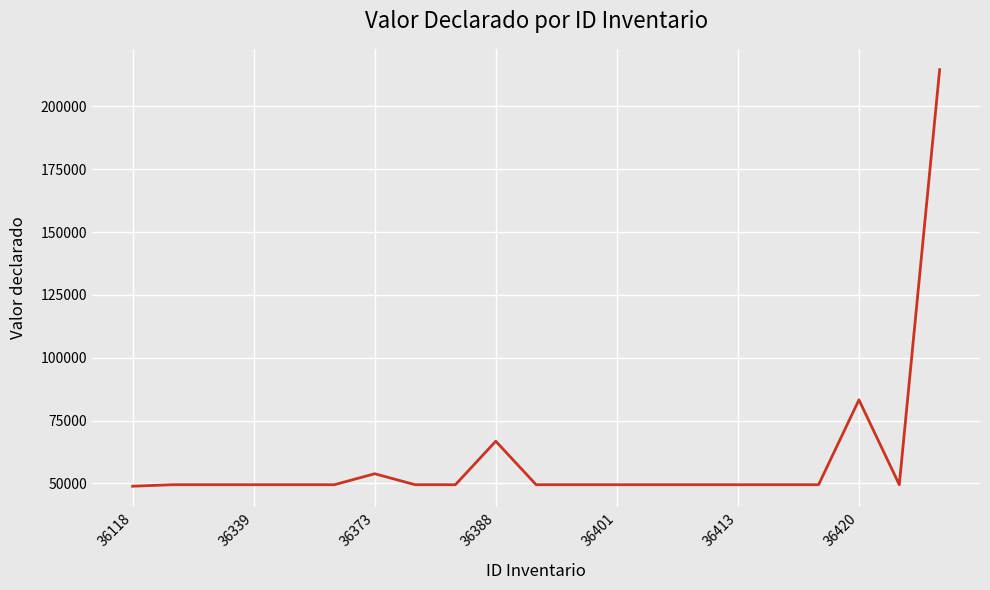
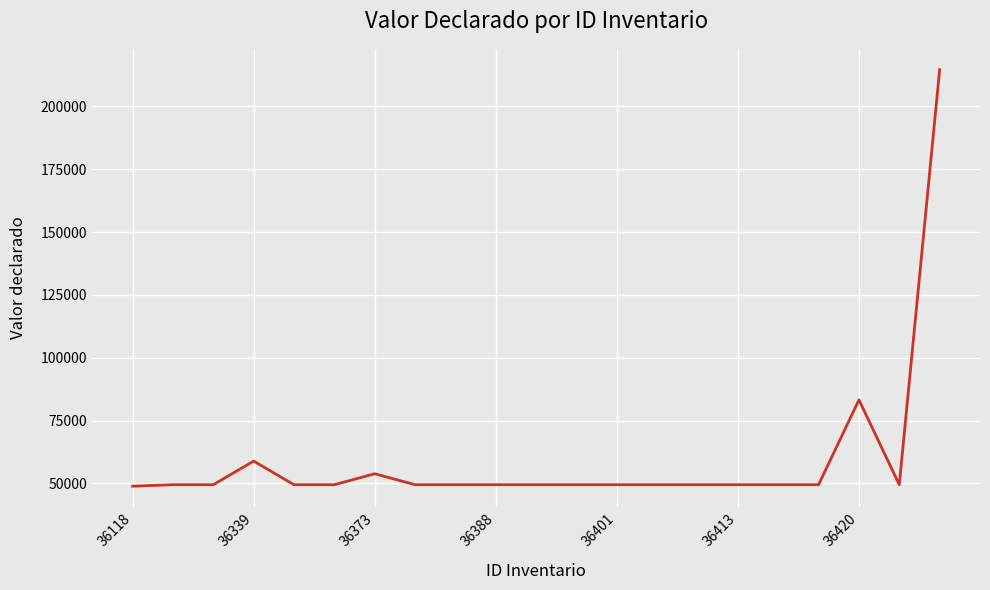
36339: 50000 -> 59000
36388: 67000 -> 50000
